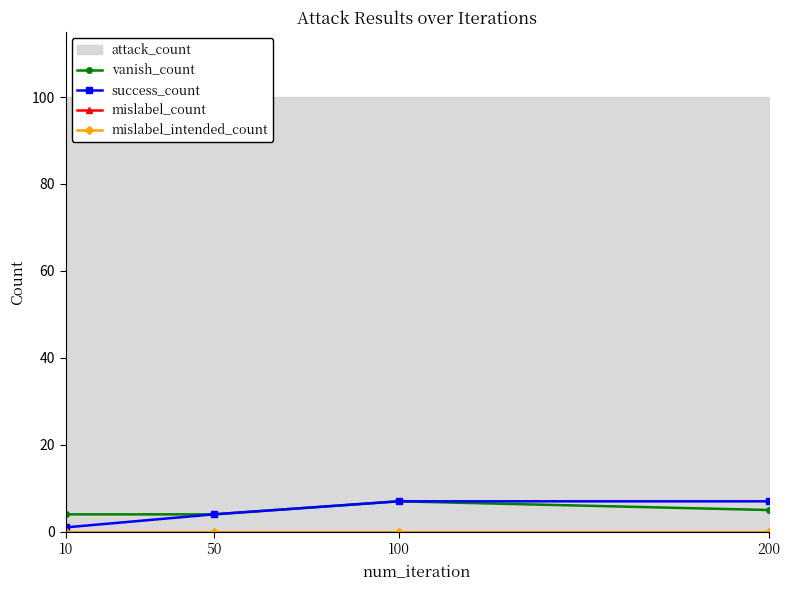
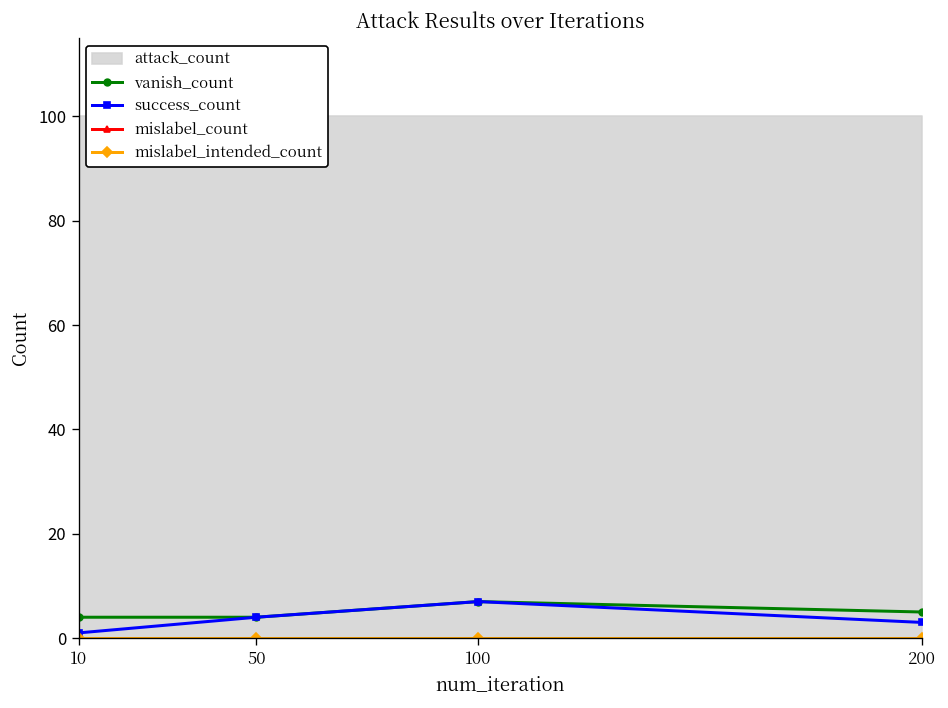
success_count, 200: 7 -> 3
